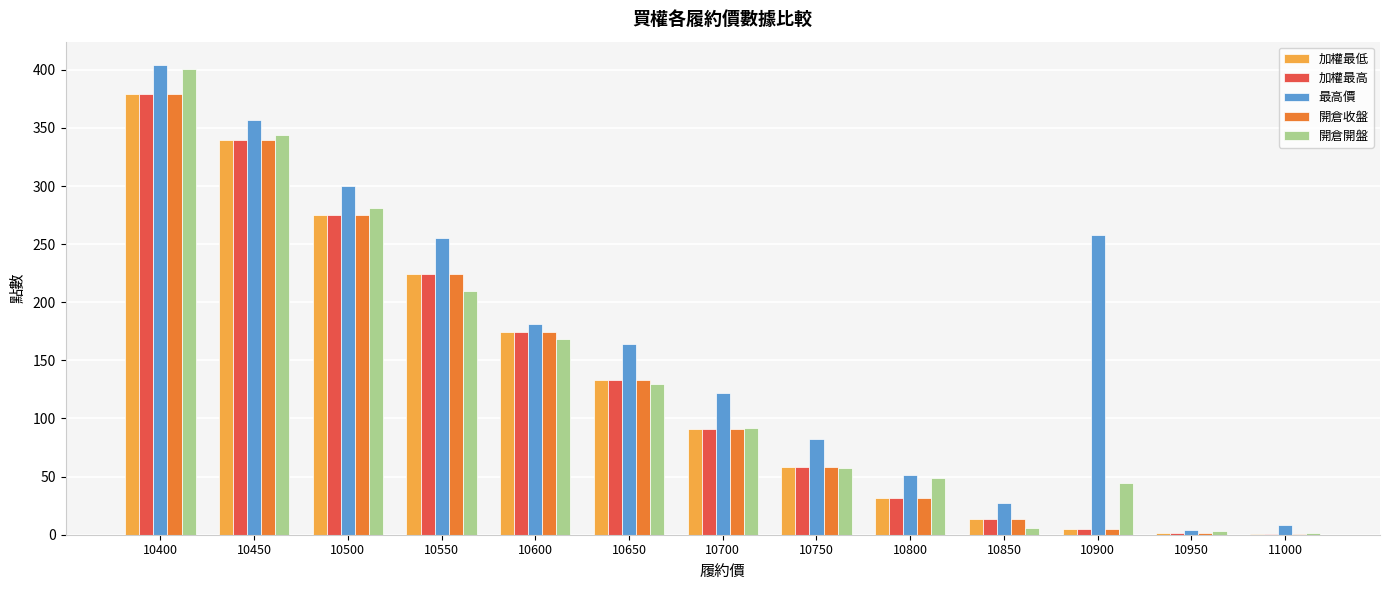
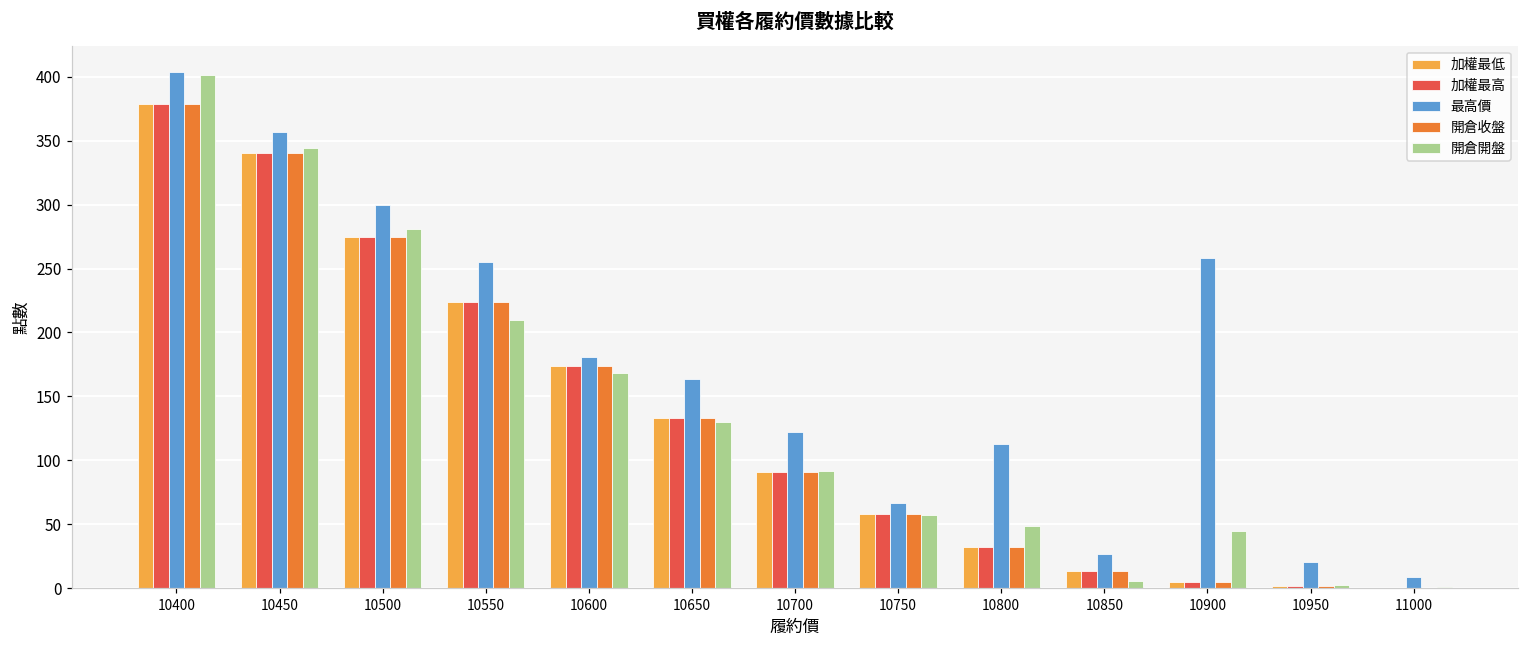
最高價, 10750: 82 -> 67
最高價, 10800: 51 -> 113
最高價, 10950: 4 -> 20
